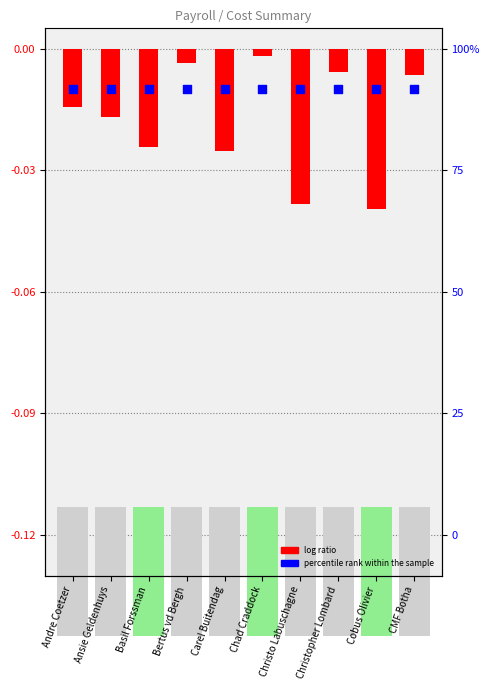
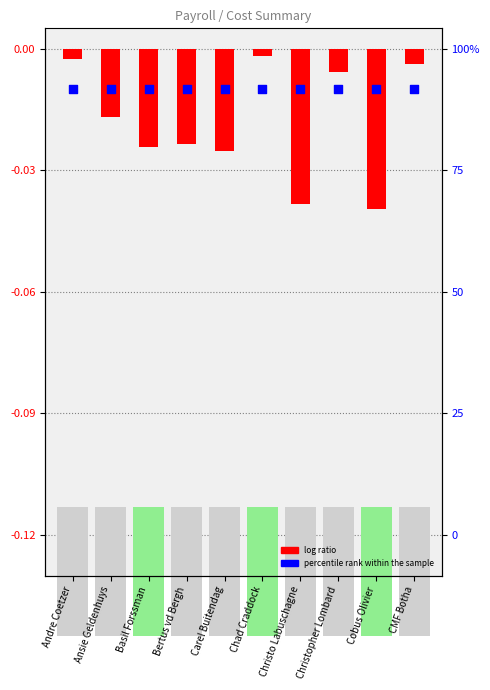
log ratio, Andre Coetzer: -0.014 -> -0.003
log ratio, Bertus vd Bergh: -0.004 -> -0.024
log ratio, CMF Botha: -0.006 -> -0.004
